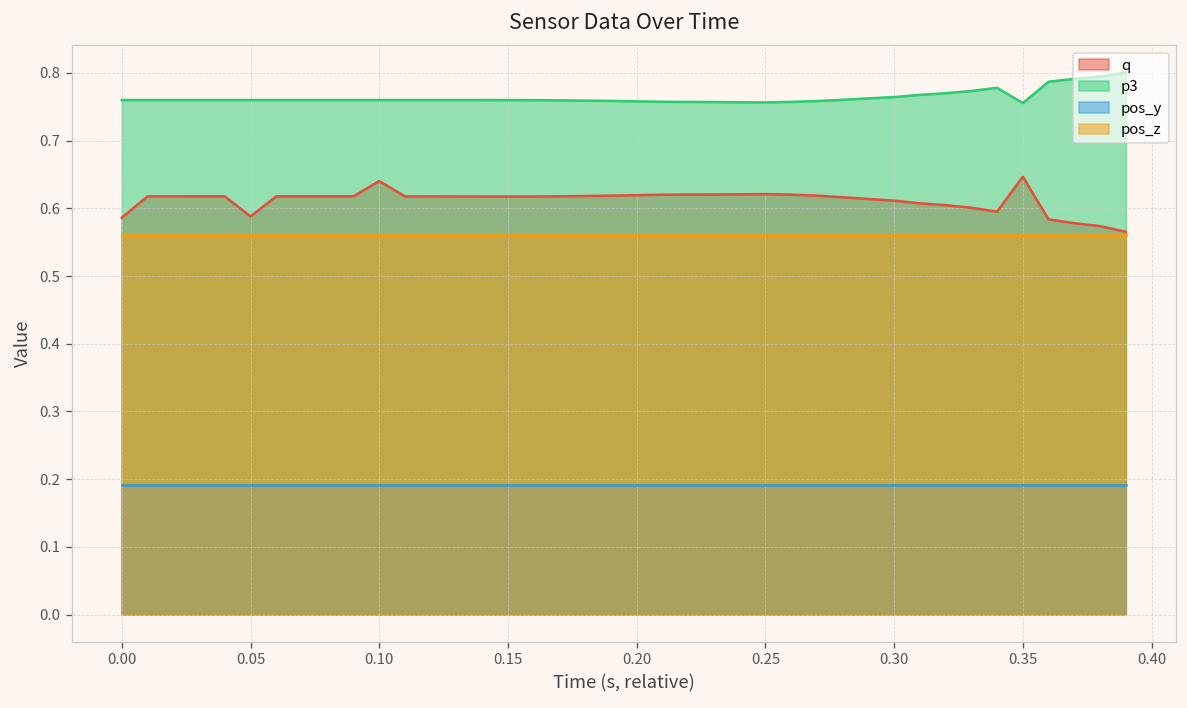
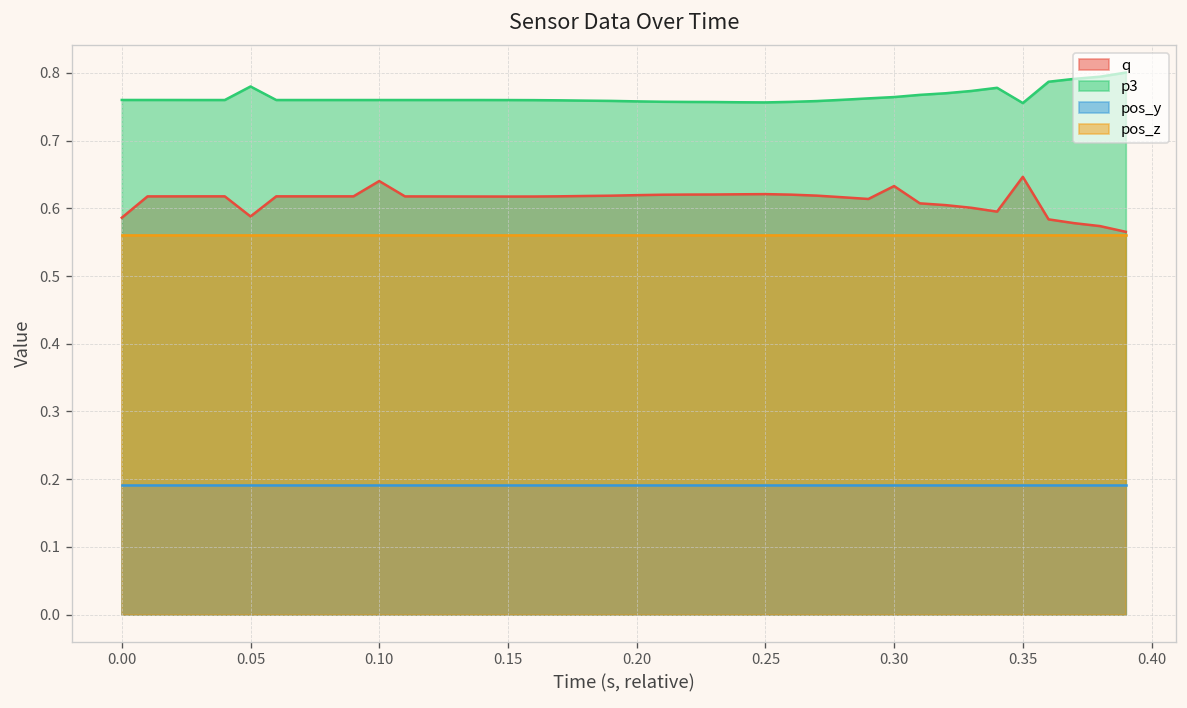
p3, 0.05: 0.76 -> 0.78
q, 0.30: 0.61 -> 0.63
